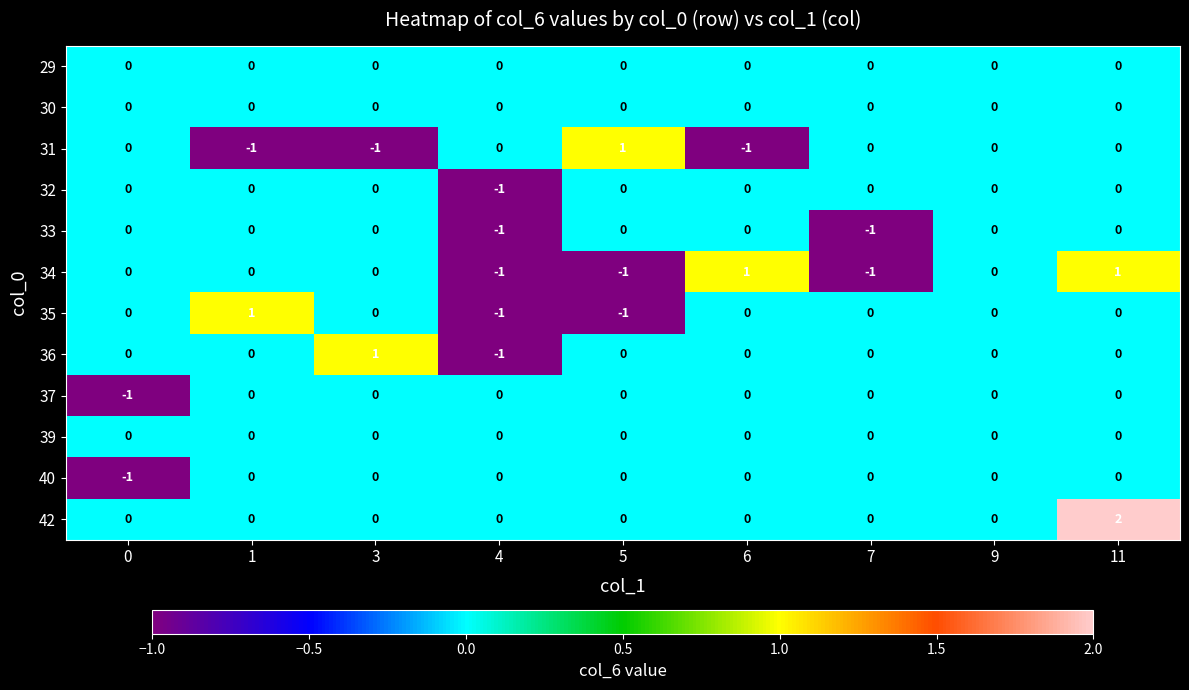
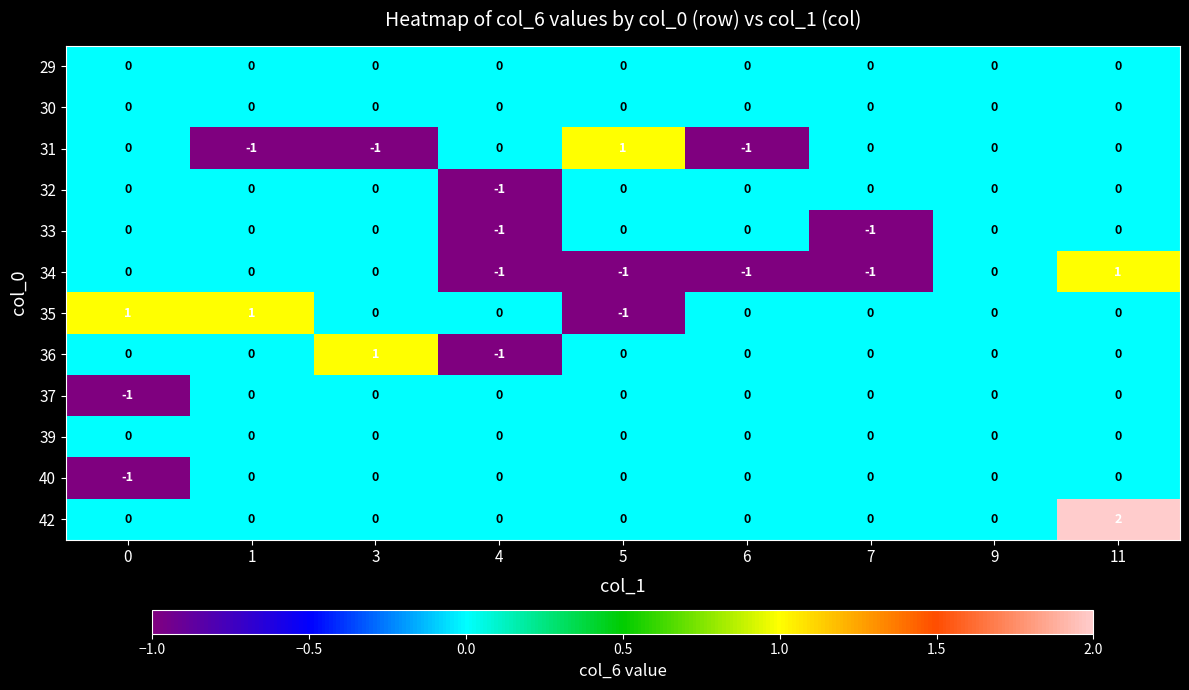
34, 6: 1 -> -1
35, 0: 0 -> 1
35, 4: -1 -> 0
